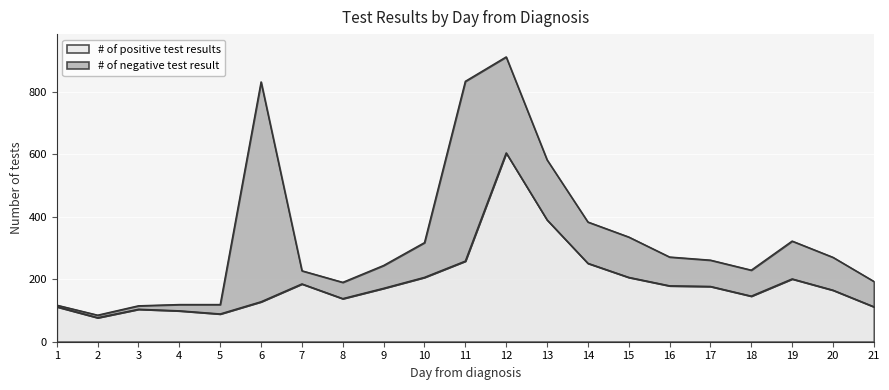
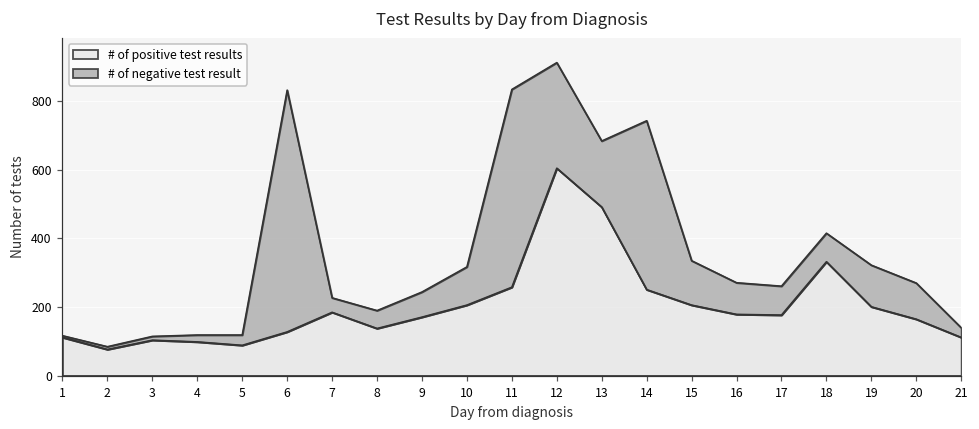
# of positive test results, 13: 390 -> 490
# of negative test result, 14: 130 -> 490
# of positive test results, 18: 150 -> 330
# of negative test result, 21: 80 -> 30
